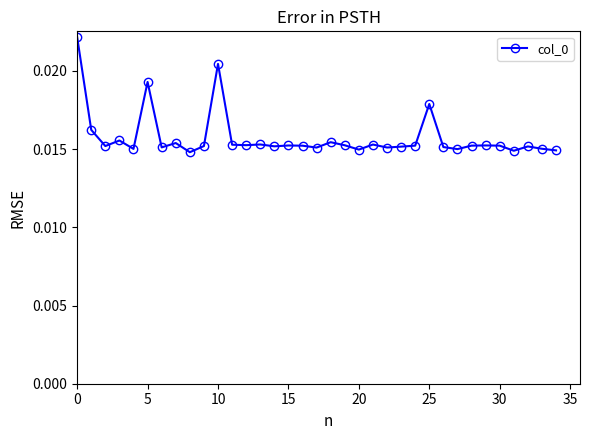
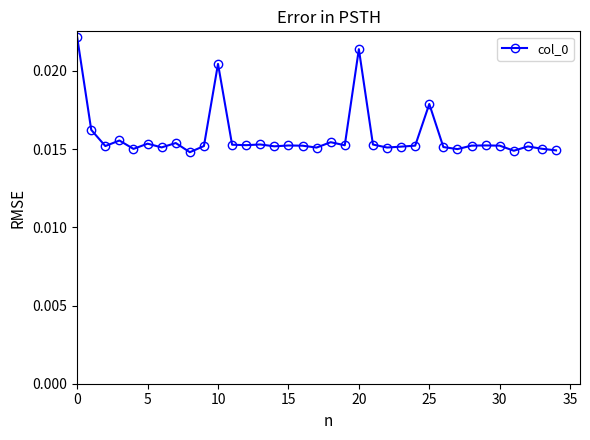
5: 0.0193 -> 0.0153
20: 0.0150 -> 0.0214
